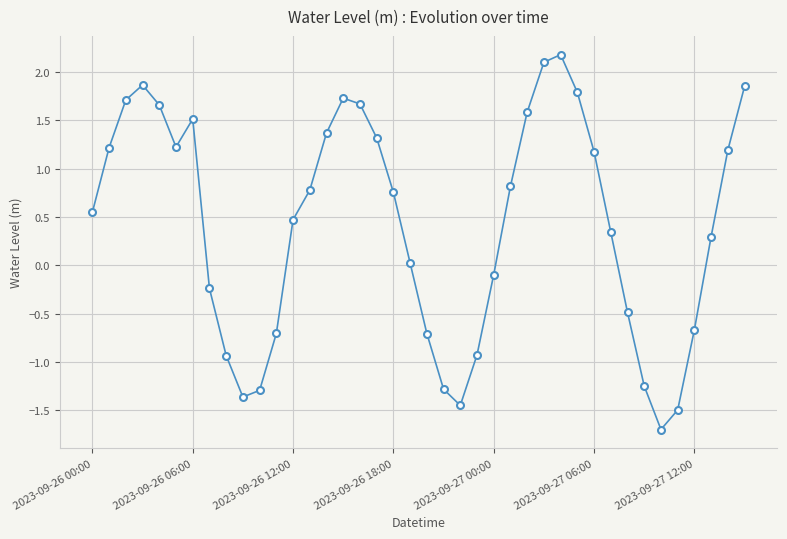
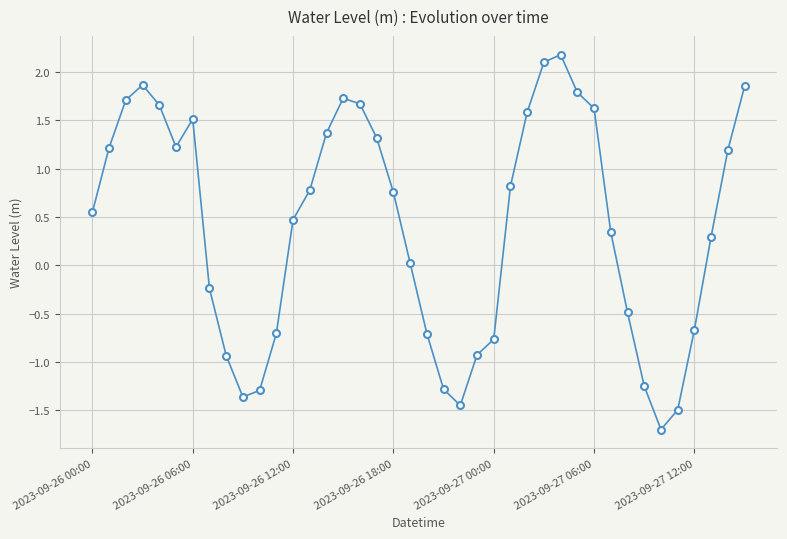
2023-09-27 00:00: -0.1 -> -0.8
2023-09-27 06:00: 1.2 -> 1.6
